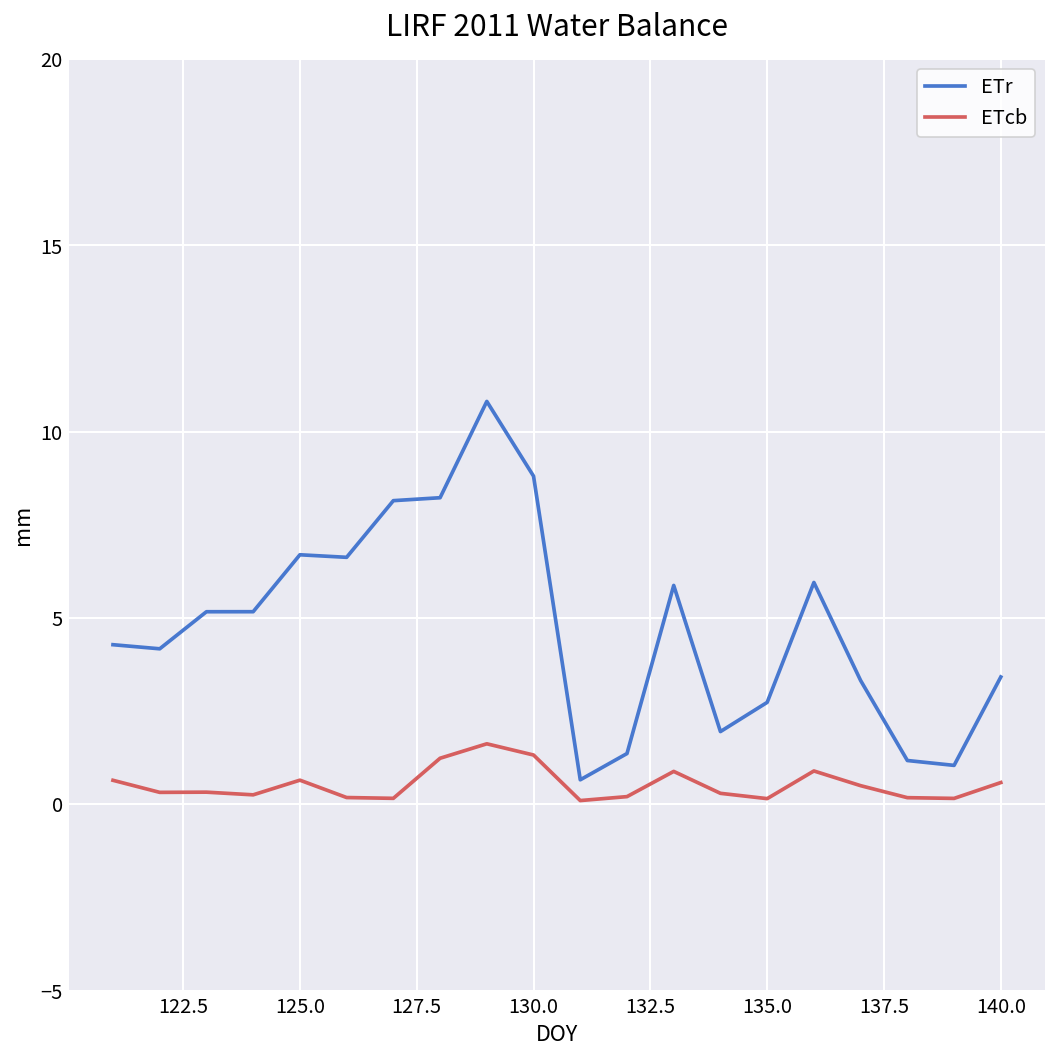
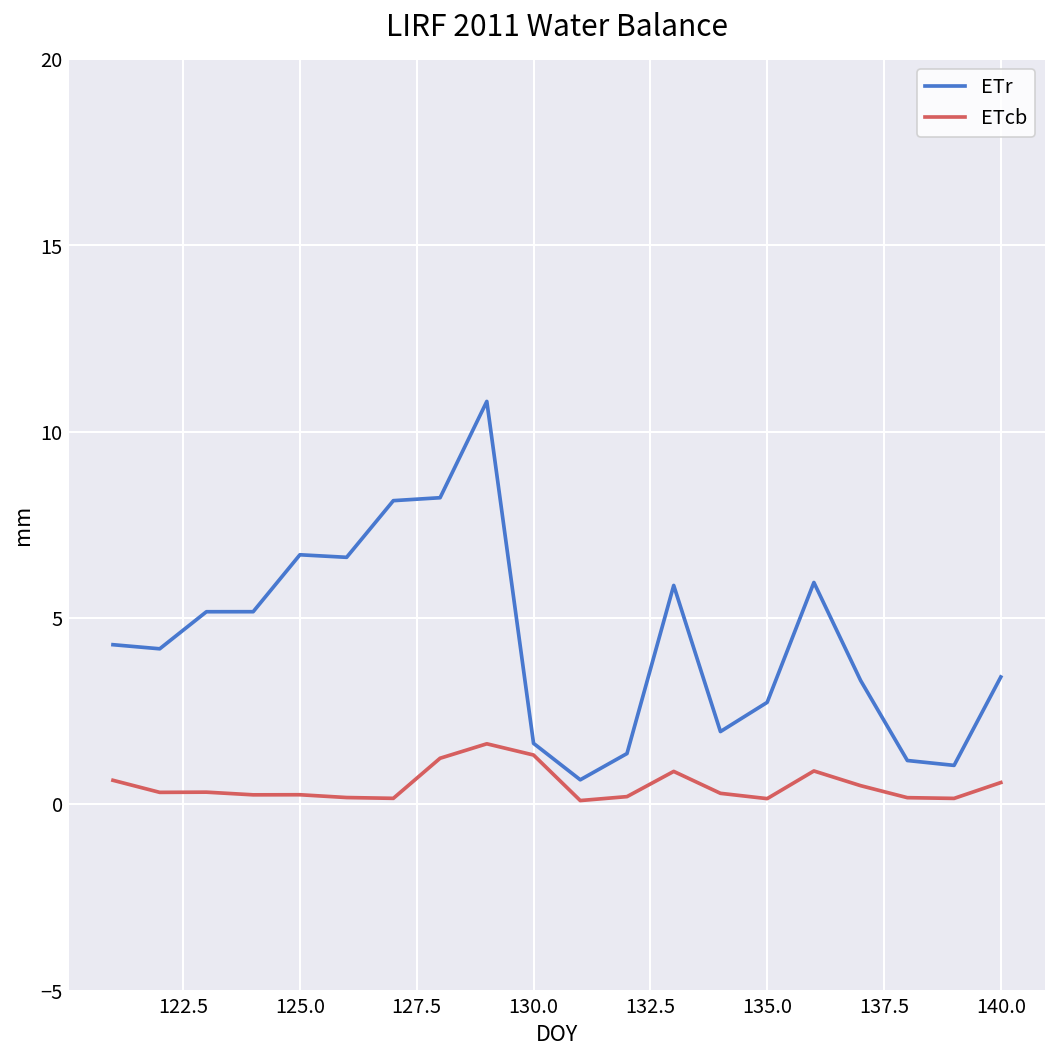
ETcb, 125.0: 0.6 -> 0.3
ETr, 130.0: 8.8 -> 1.6
